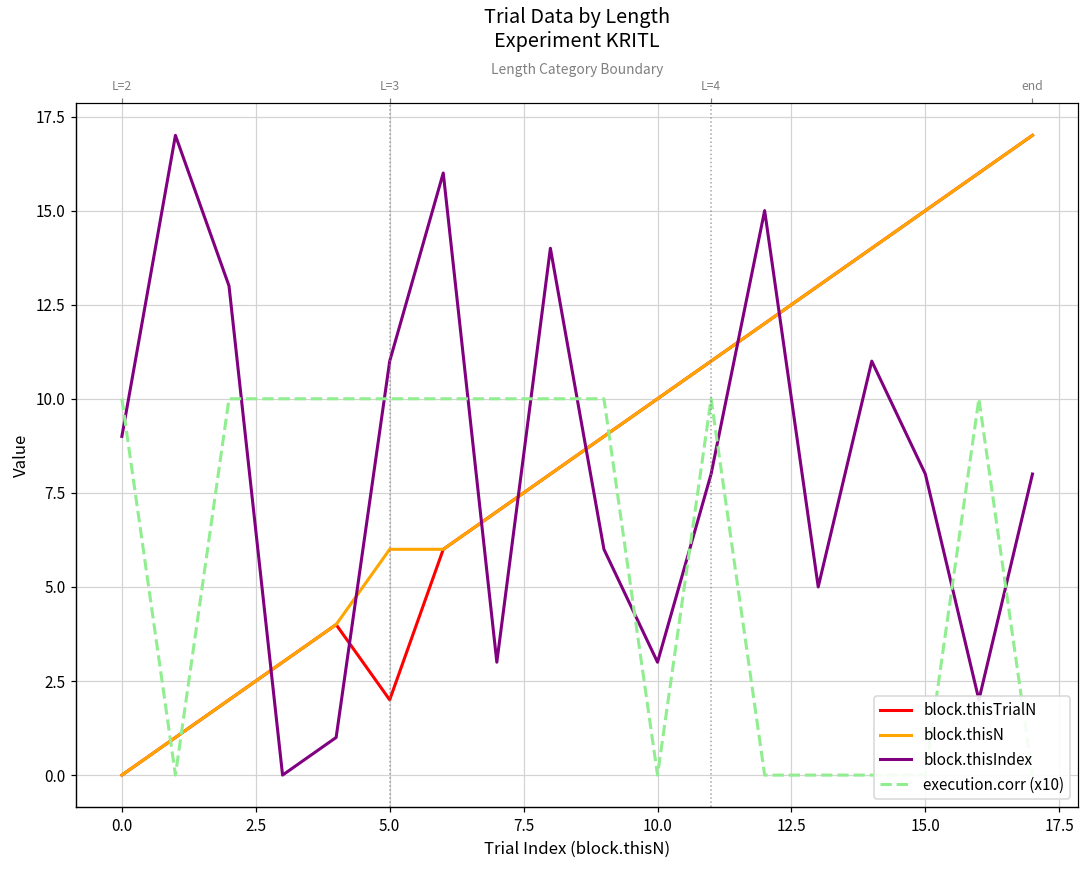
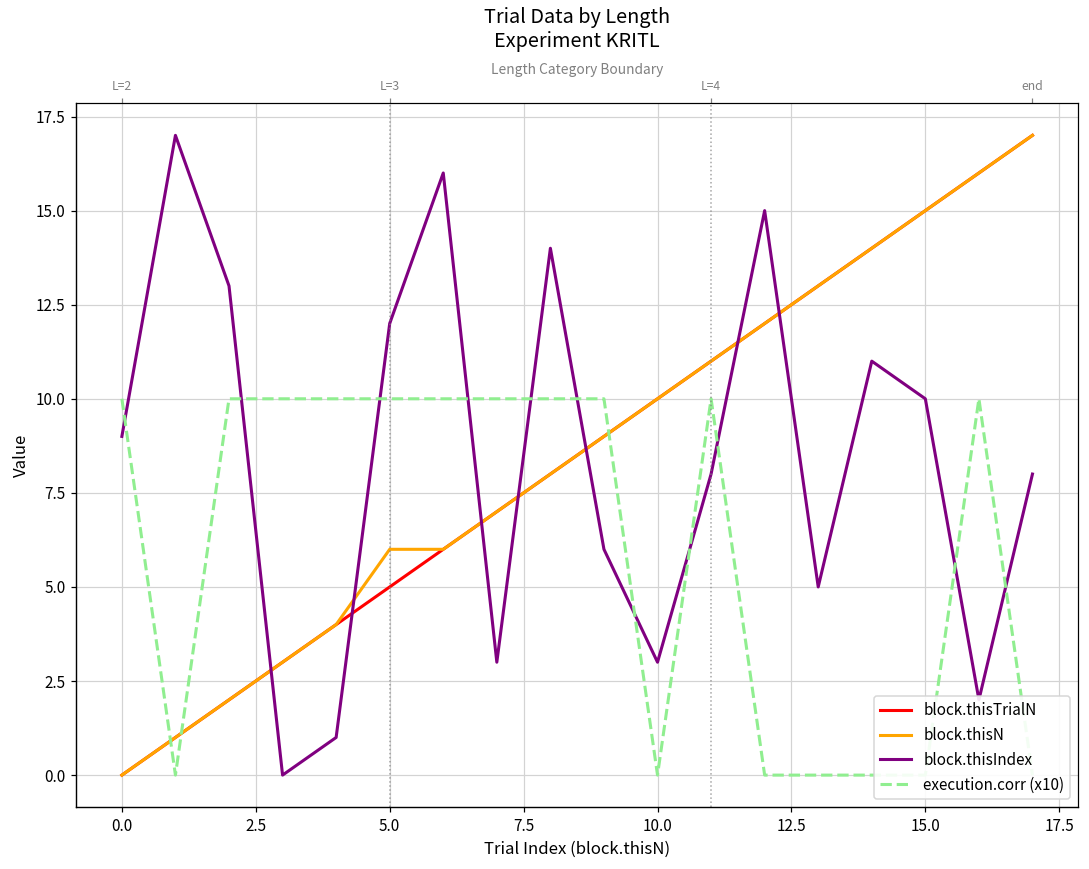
block.thisTrialN, 5.0: 2 -> 5
block.thisIndex, 5.0: 11 -> 12
block.thisIndex, 15.0: 8 -> 10
